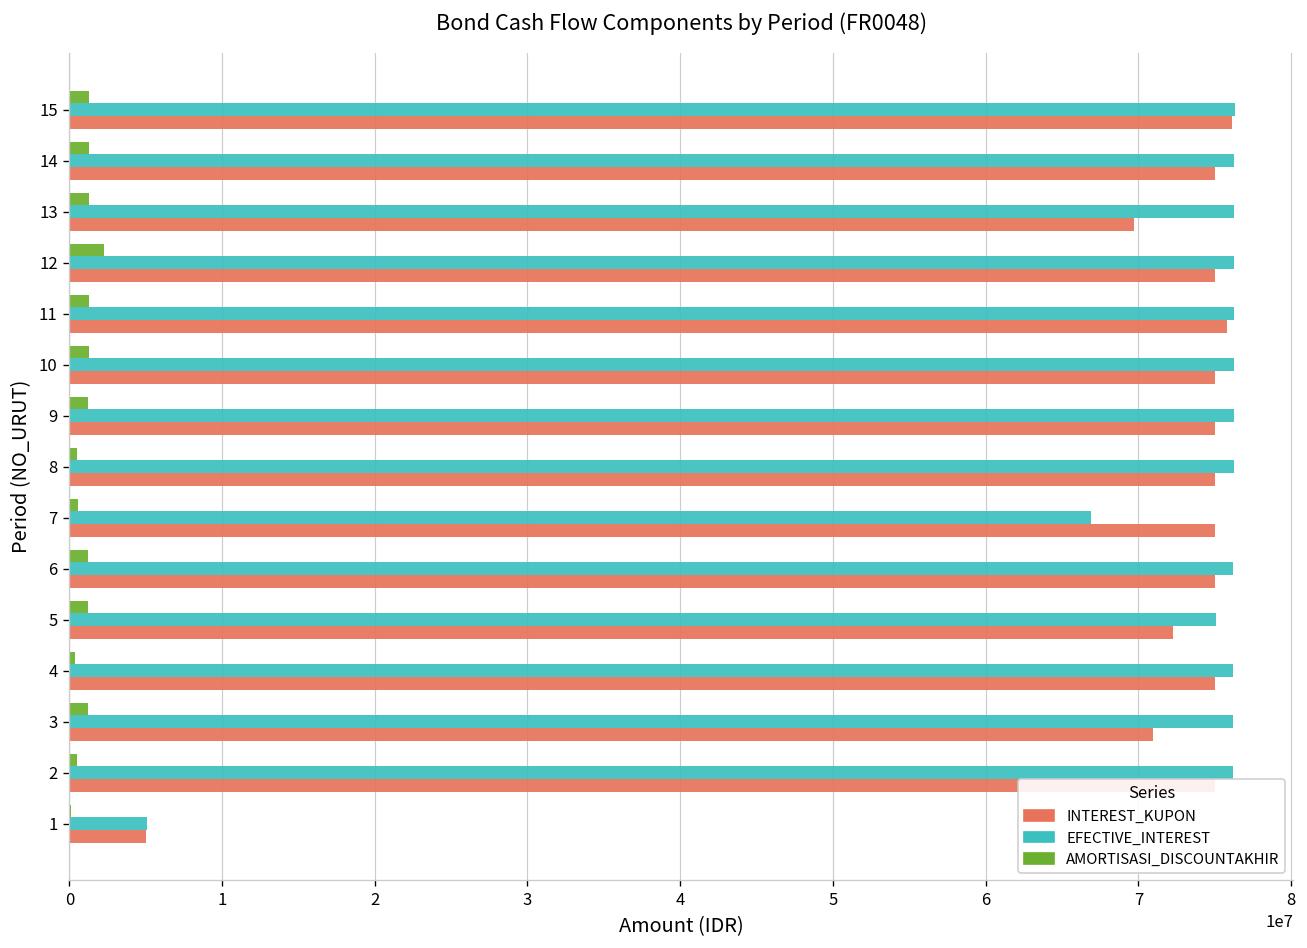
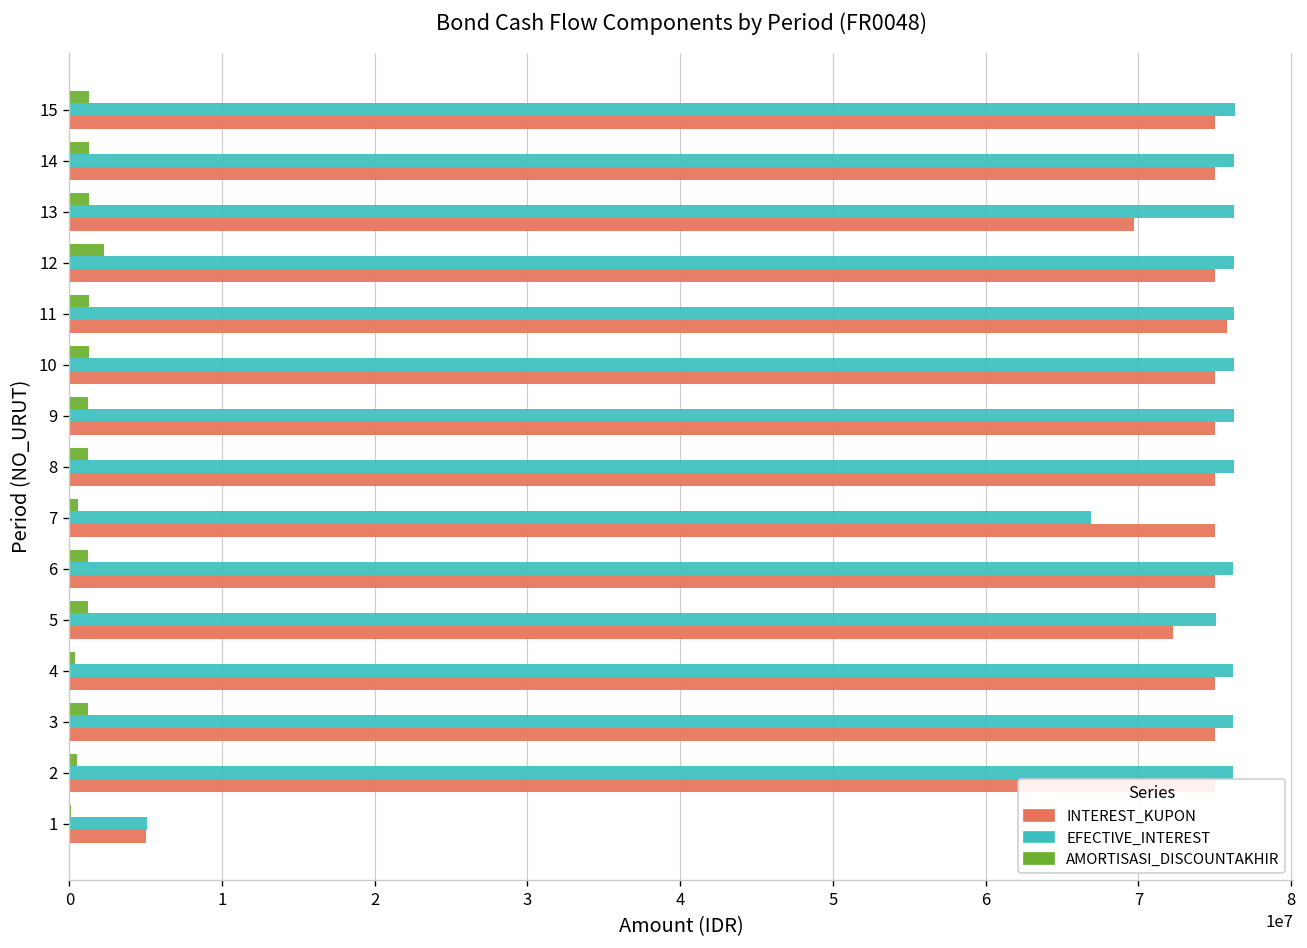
INTEREST_KUPON, 15: 76100000 -> 75000000
AMORTISASI_DISCOUNTAKHIR, 8: 500000 -> 1200000
INTEREST_KUPON, 3: 70900000 -> 75000000
